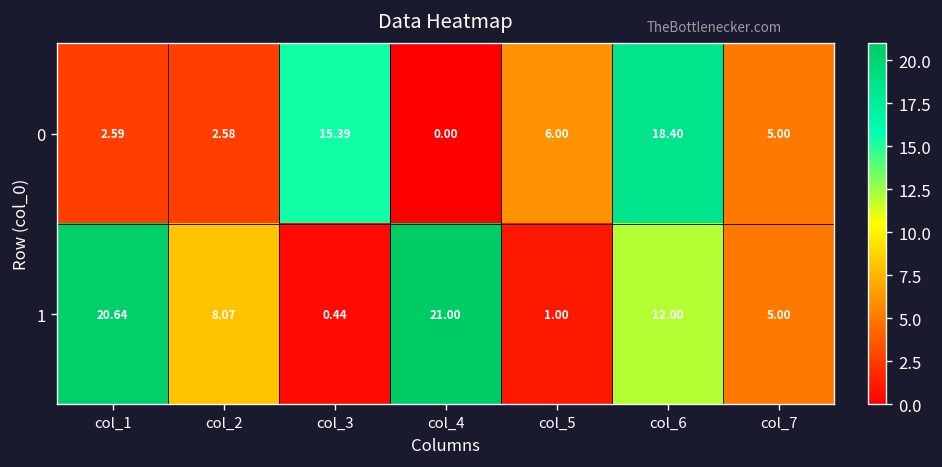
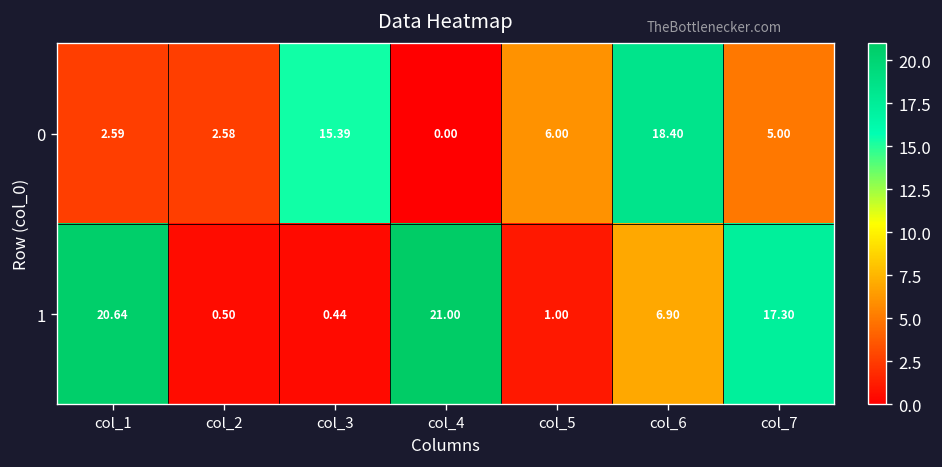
1, col_2: 8.07 -> 0.50
1, col_6: 12.00 -> 6.90
1, col_7: 5.00 -> 17.30
